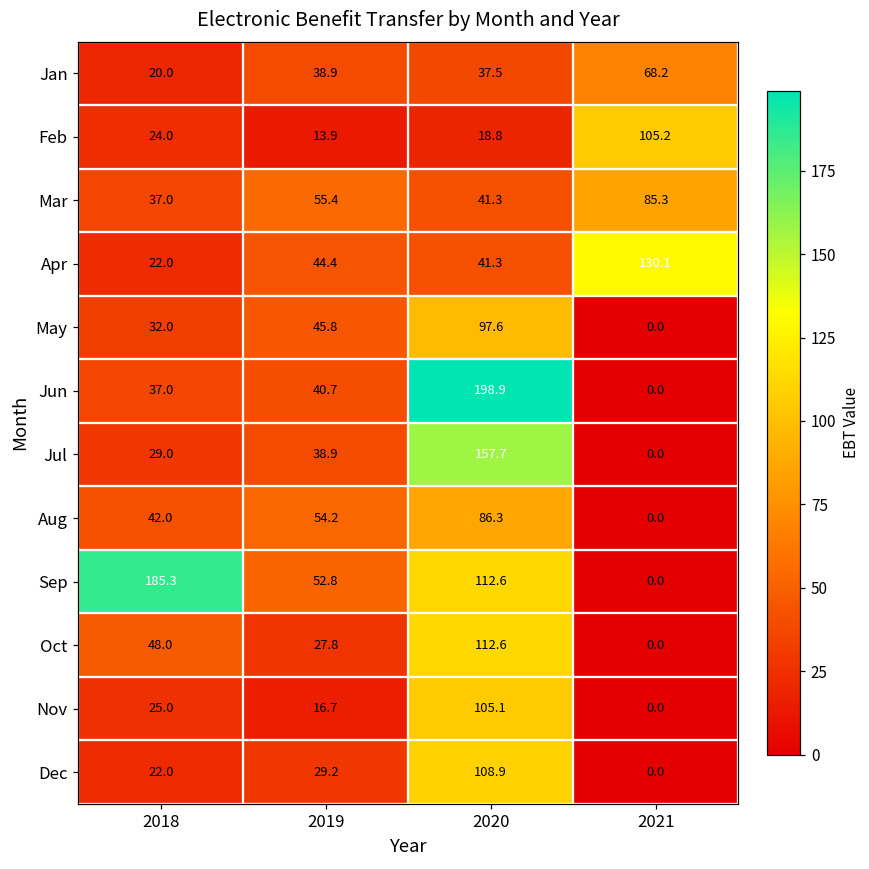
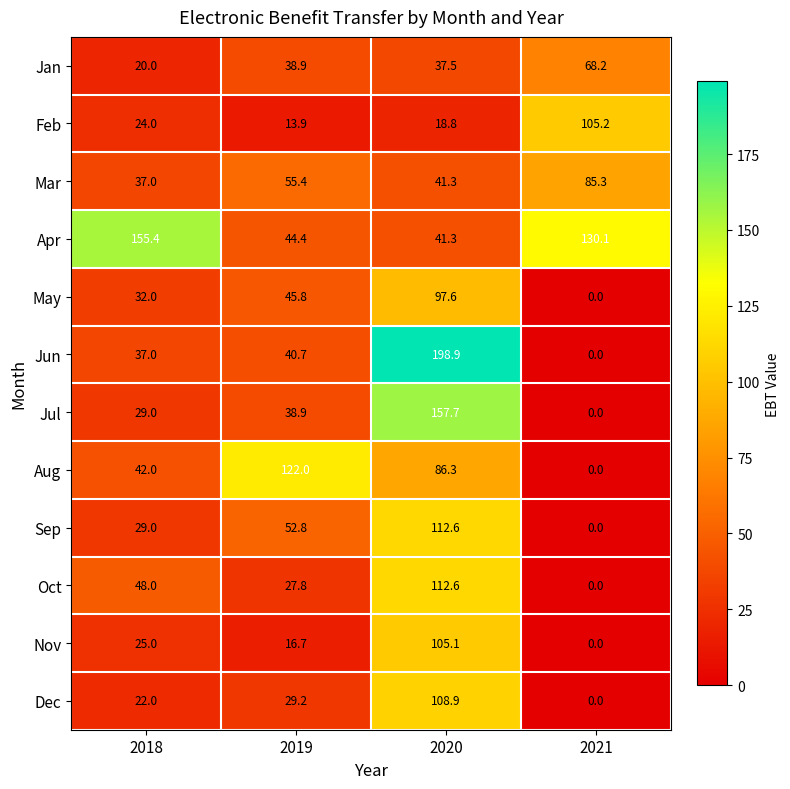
Apr, 2018: 22.0 -> 155.4
Aug, 2019: 54.2 -> 122.0
Sep, 2018: 185.3 -> 29.0
